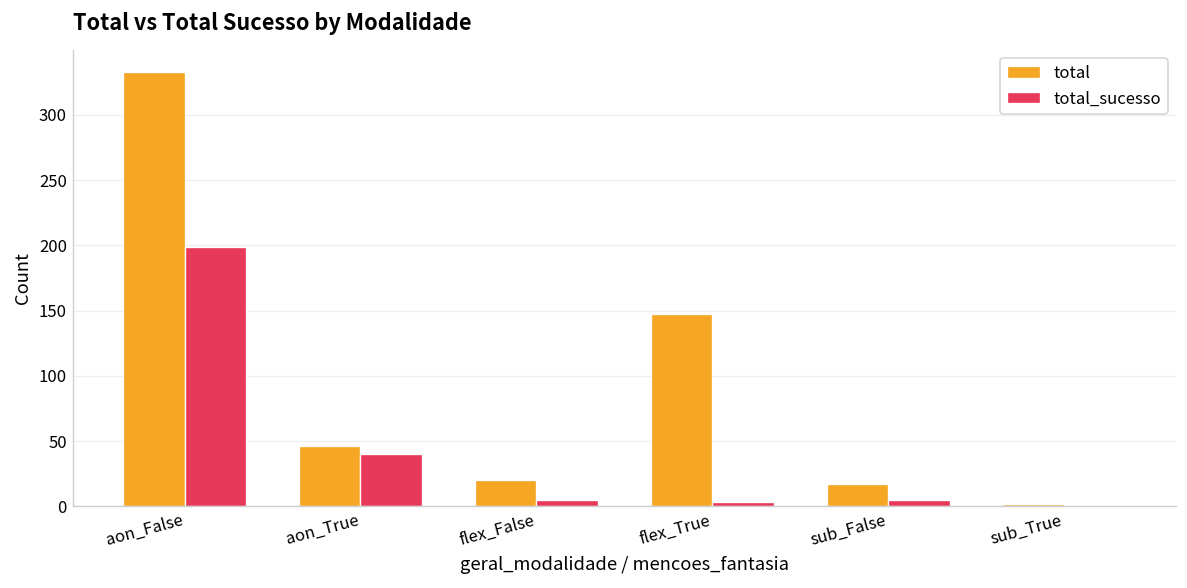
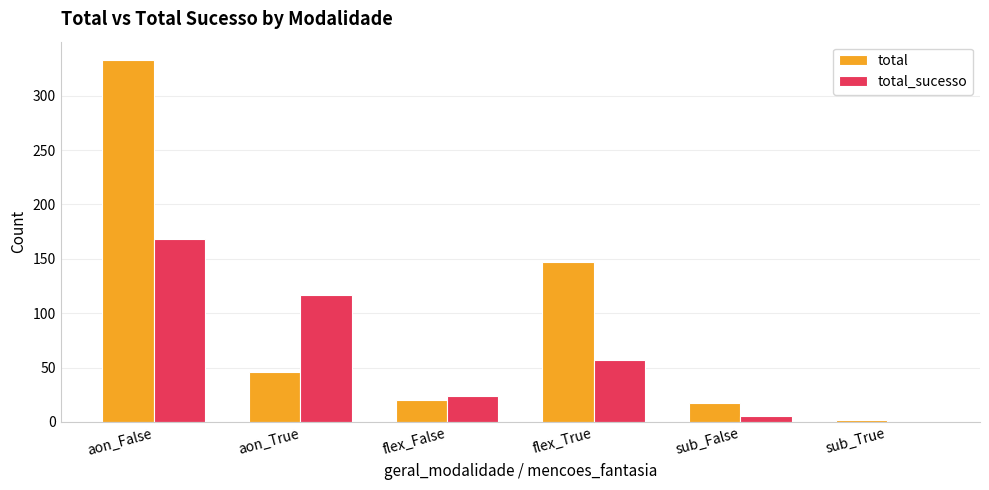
total_sucesso, aon_False: 199 -> 168
total_sucesso, aon_True: 40 -> 117
total_sucesso, flex_False: 5 -> 24
total_sucesso, flex_True: 3 -> 57
